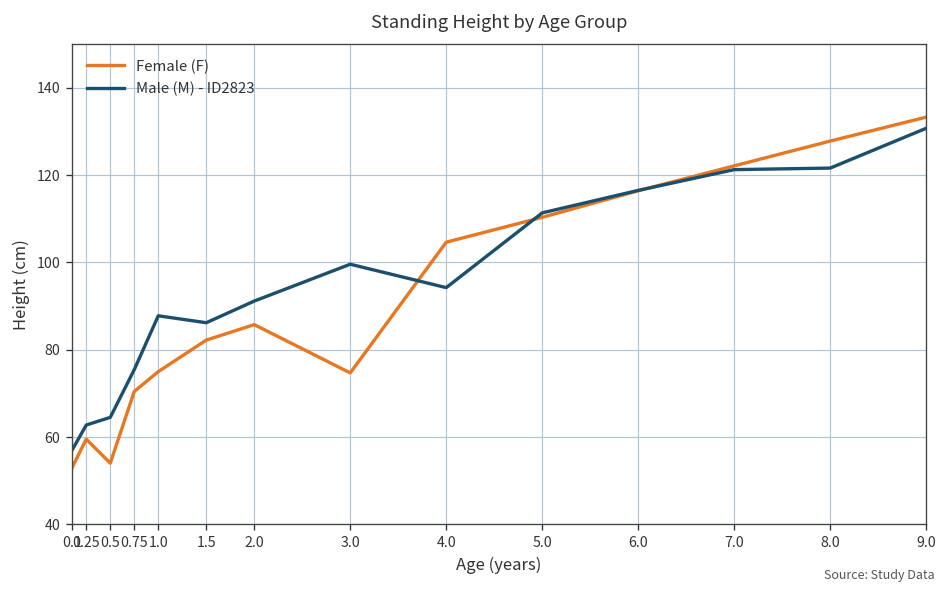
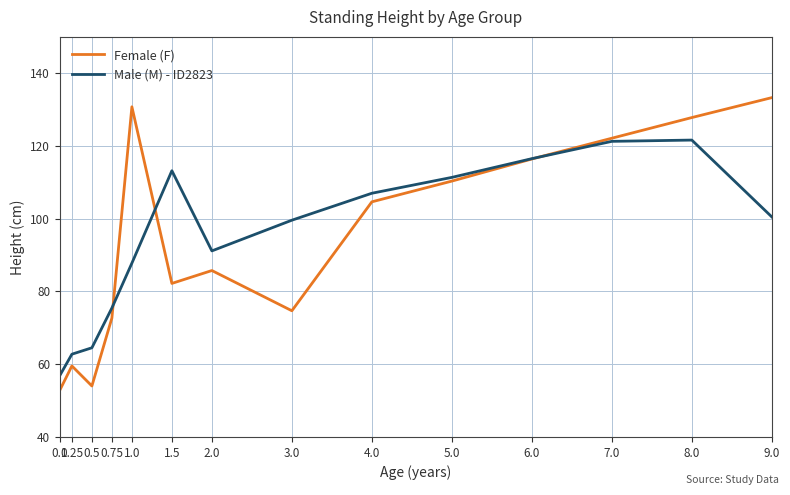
Female (F), 0.75: 70 -> 73
Female (F), 1.0: 75 -> 131
Male (M) - ID2823, 1.5: 86 -> 113
Male (M) - ID2823, 4.0: 94 -> 107
Male (M) - ID2823, 9.0: 131 -> 101
